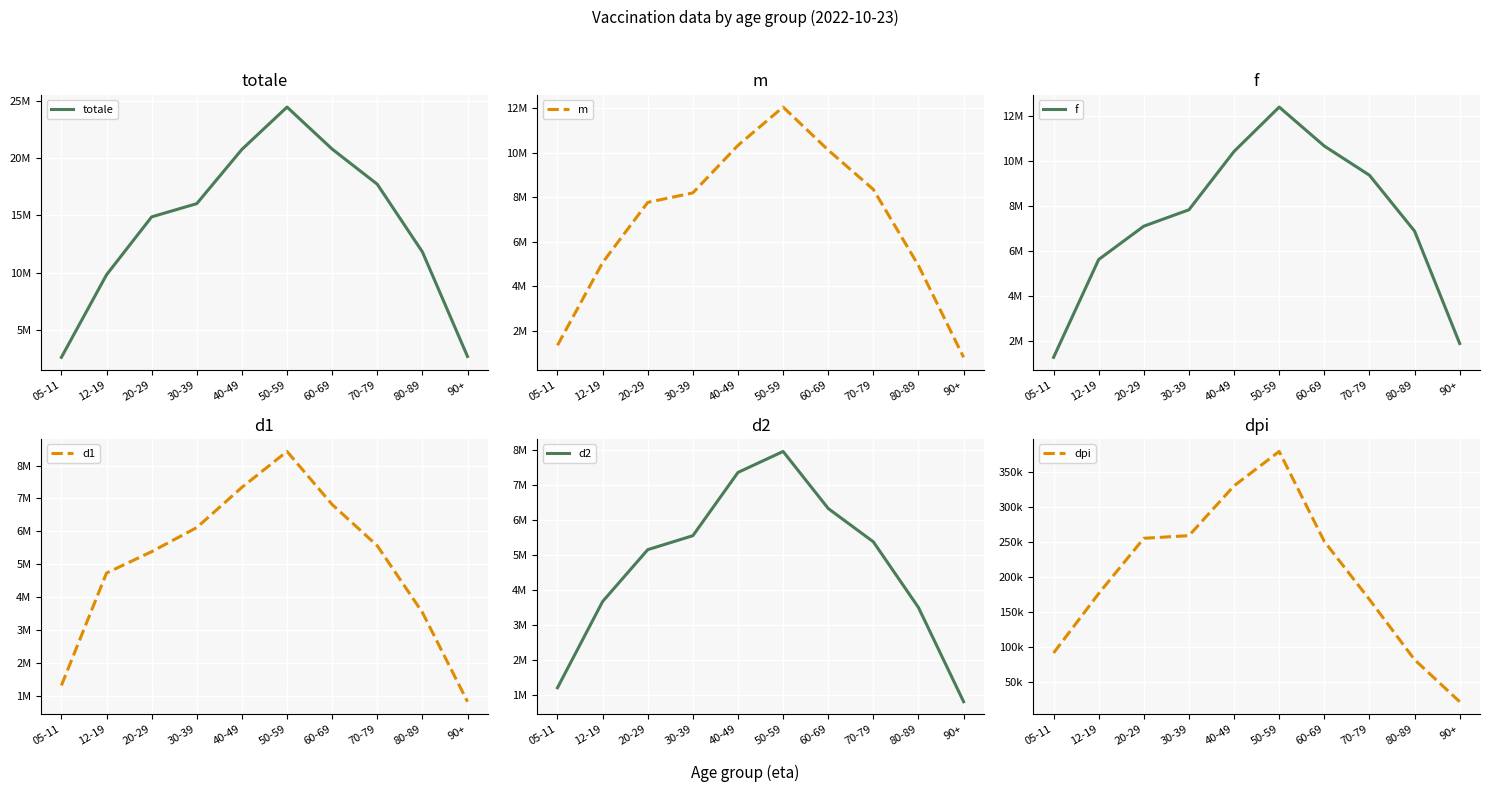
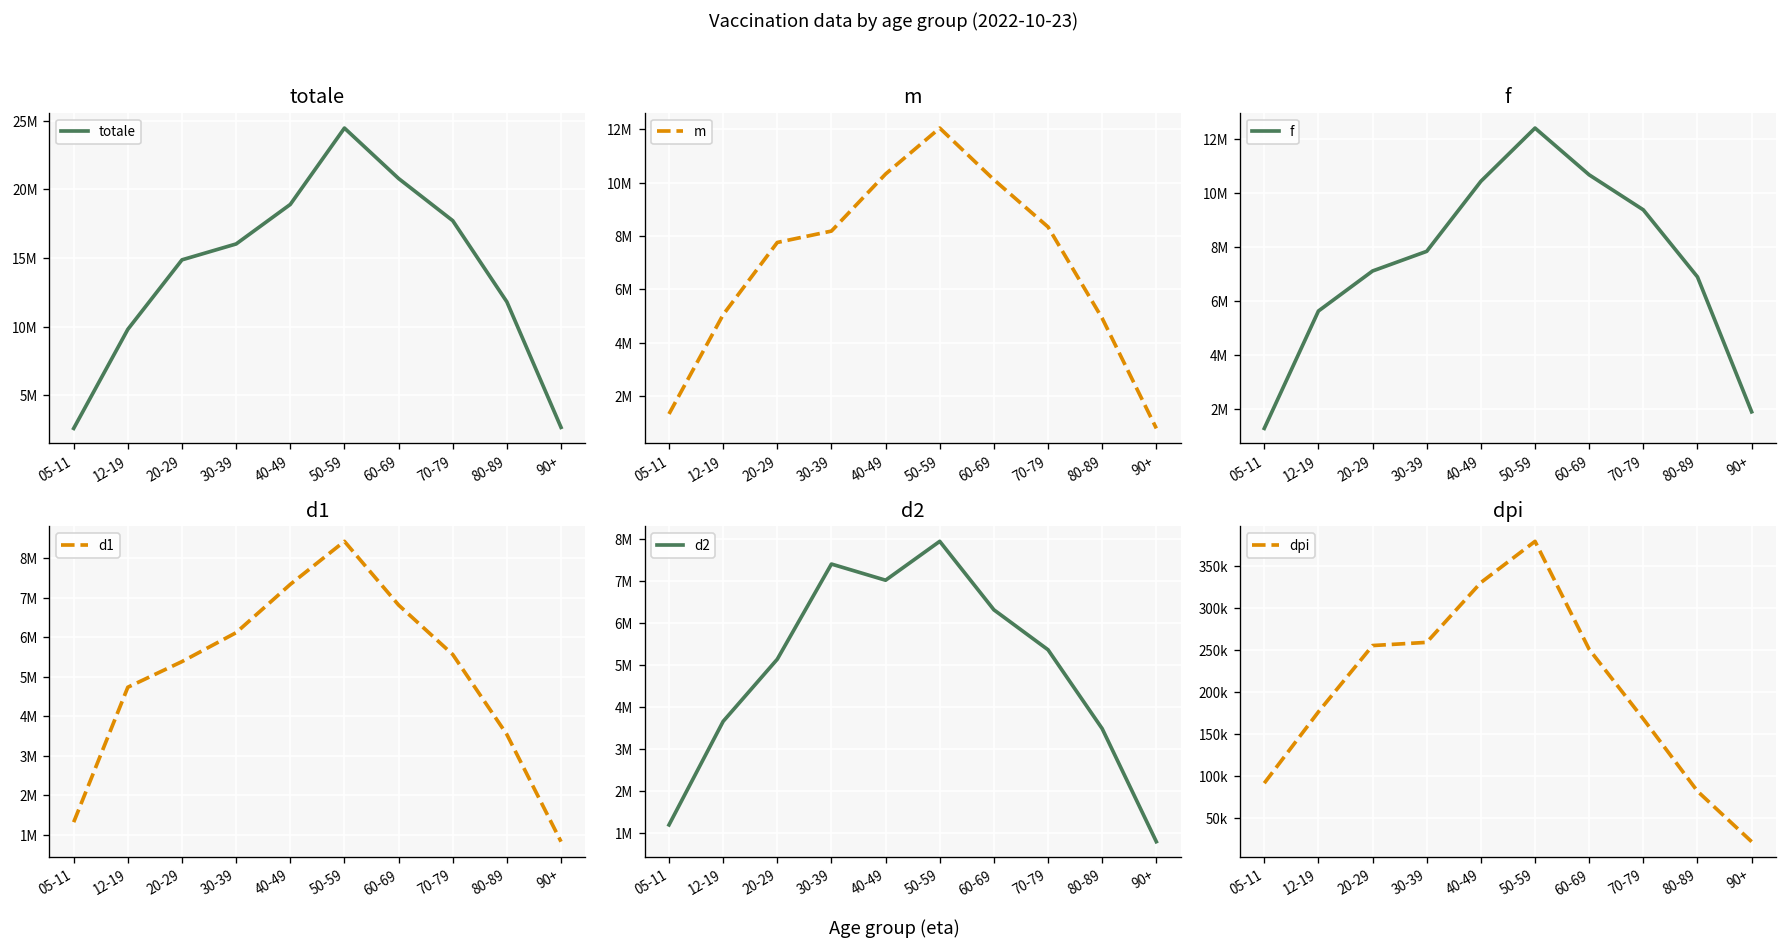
totale, 40-49: 20800000 -> 18900000
d2, 30-39: 5500000 -> 7400000
d2, 40-49: 7300000 -> 7000000
